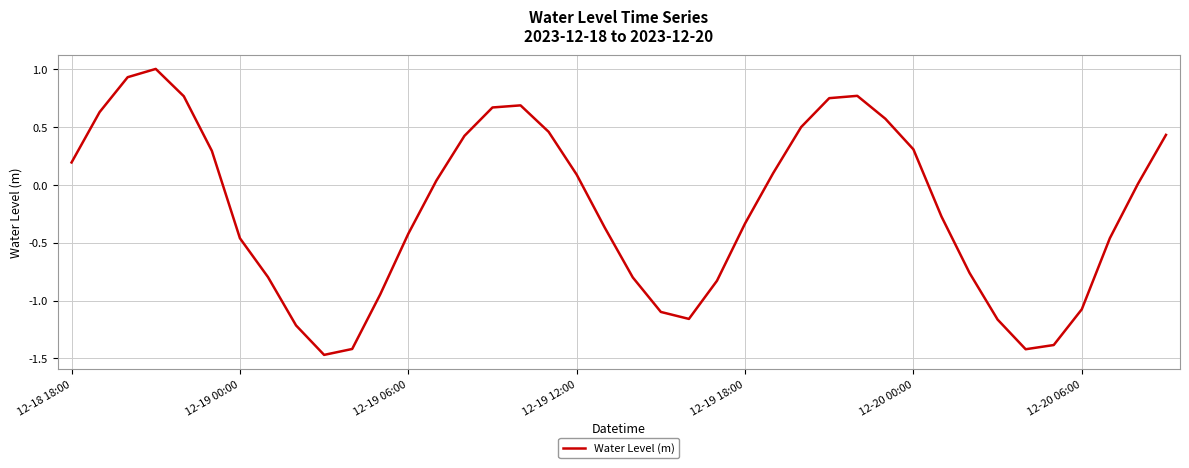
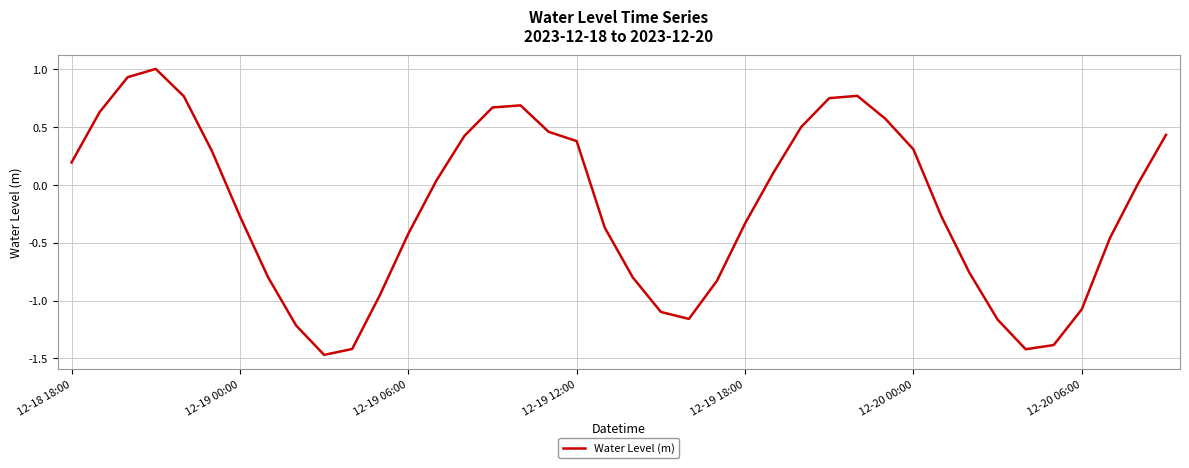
12-19 00:00: -0.46 -> -0.27
12-19 12:00: 0.09 -> 0.38
